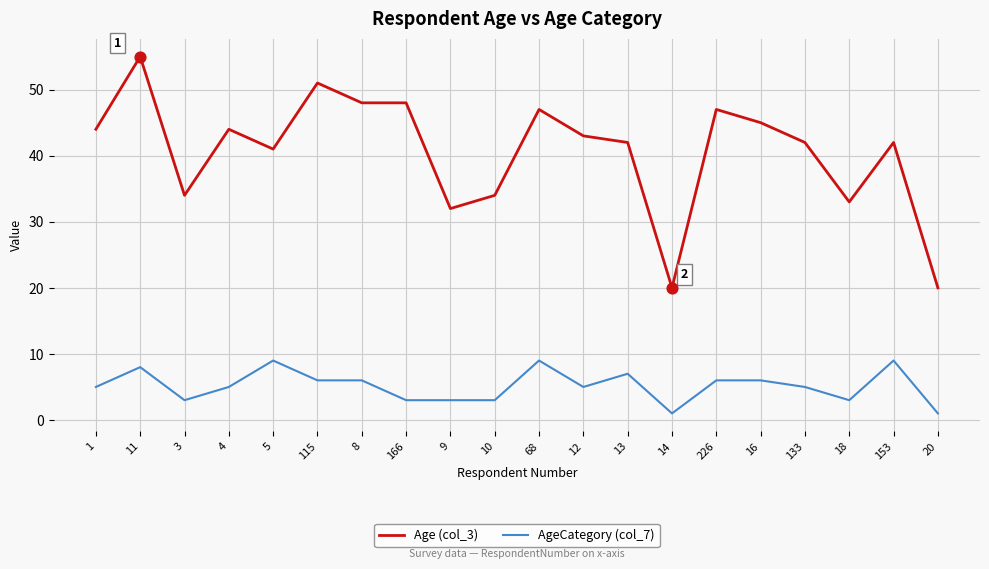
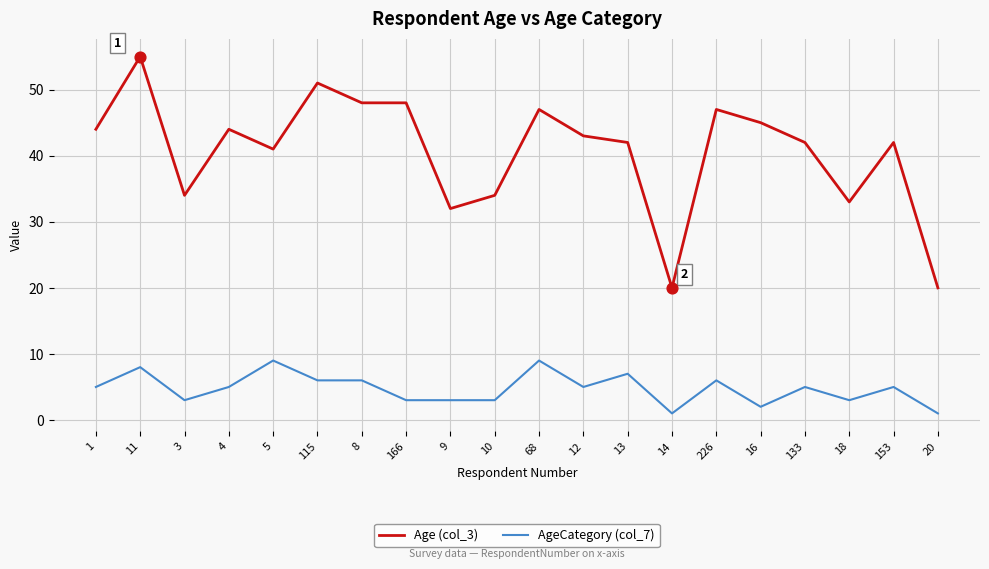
AgeCategory (col_7), 16: 6 -> 2
AgeCategory (col_7), 153: 9 -> 5
